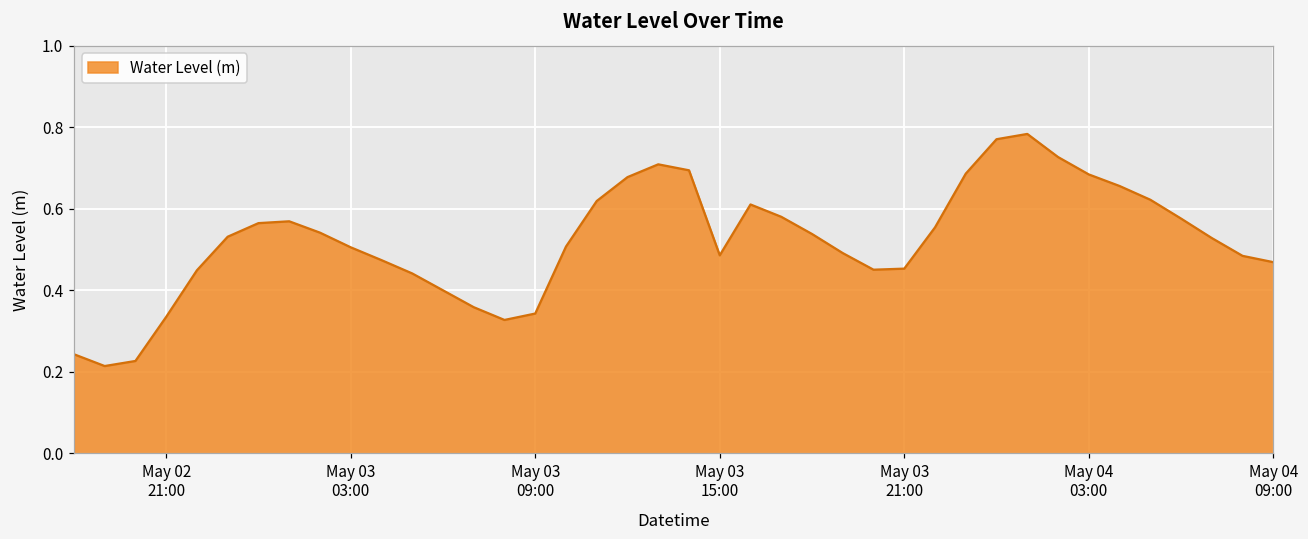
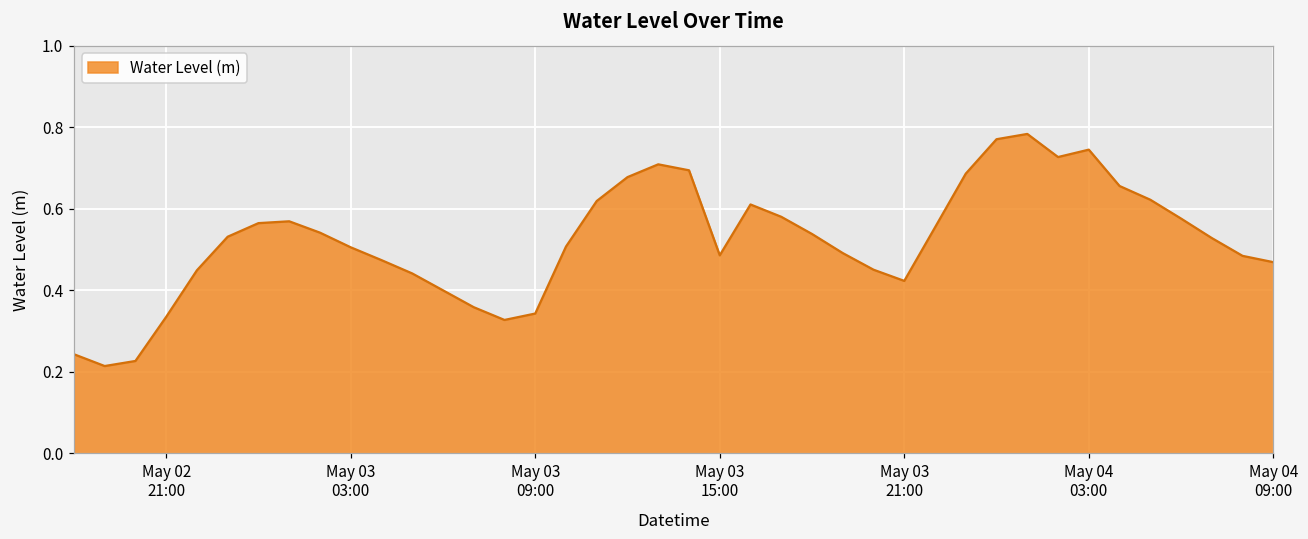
May 03 21:00: 0.45 -> 0.42
May 04 03:00: 0.68 -> 0.75
